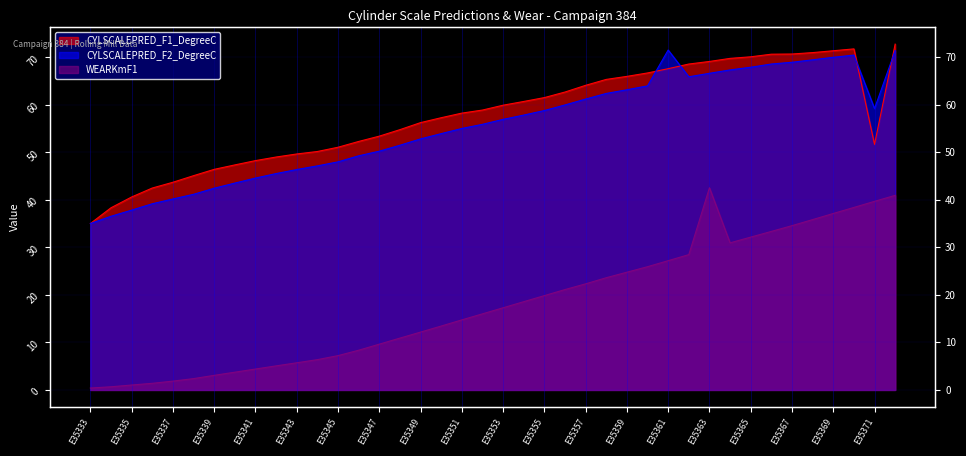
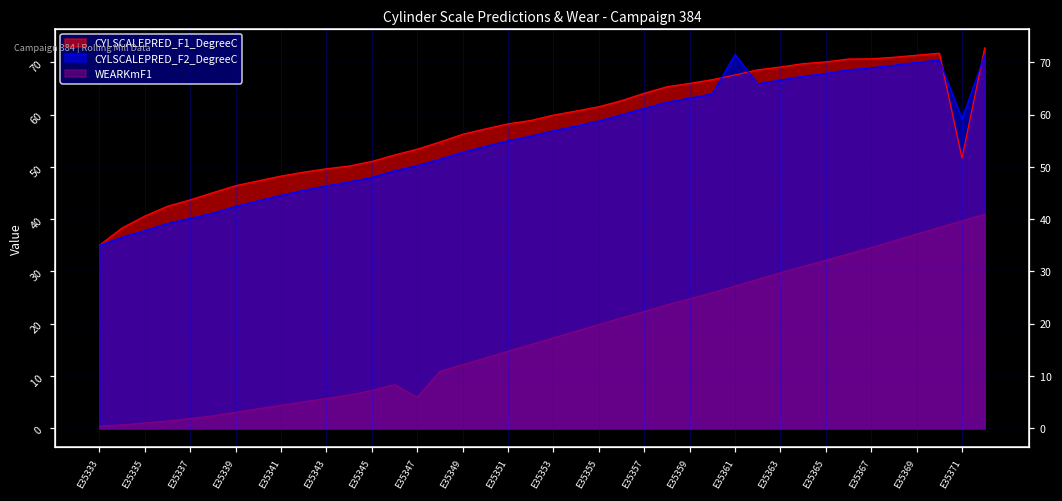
WEARKmF1, E35347: 10 -> 6
WEARKmF1, E35363: 43 -> 30
